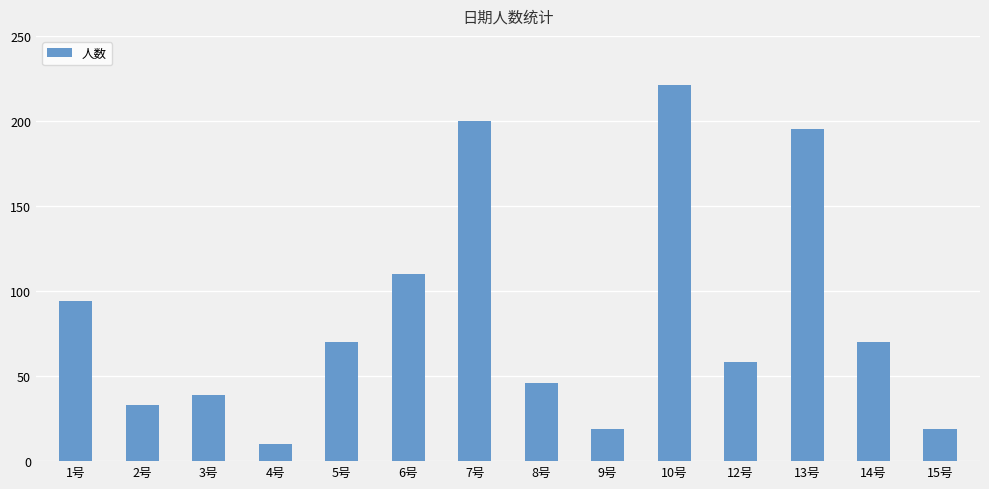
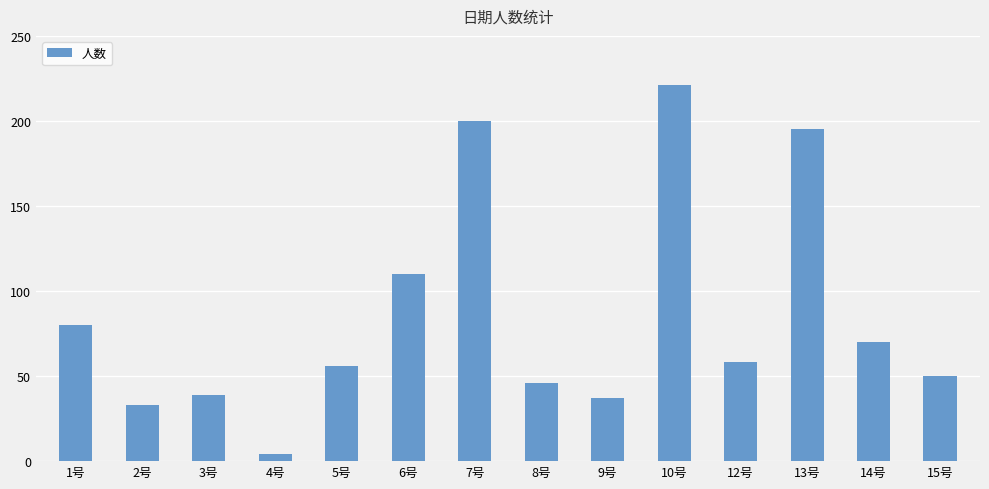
1号: 94 -> 80
4号: 10 -> 4
5号: 70 -> 56
9号: 19 -> 37
15号: 19 -> 50
